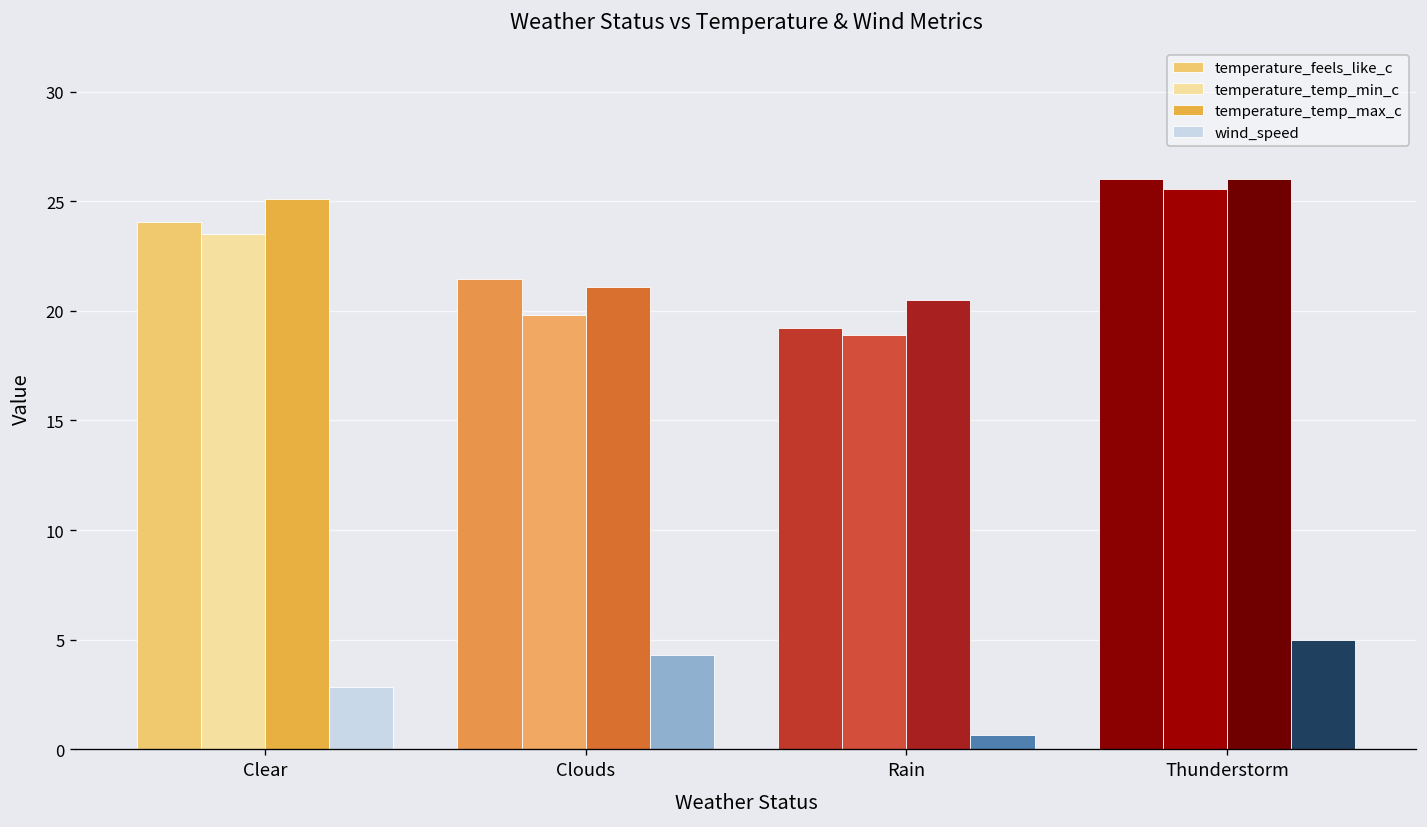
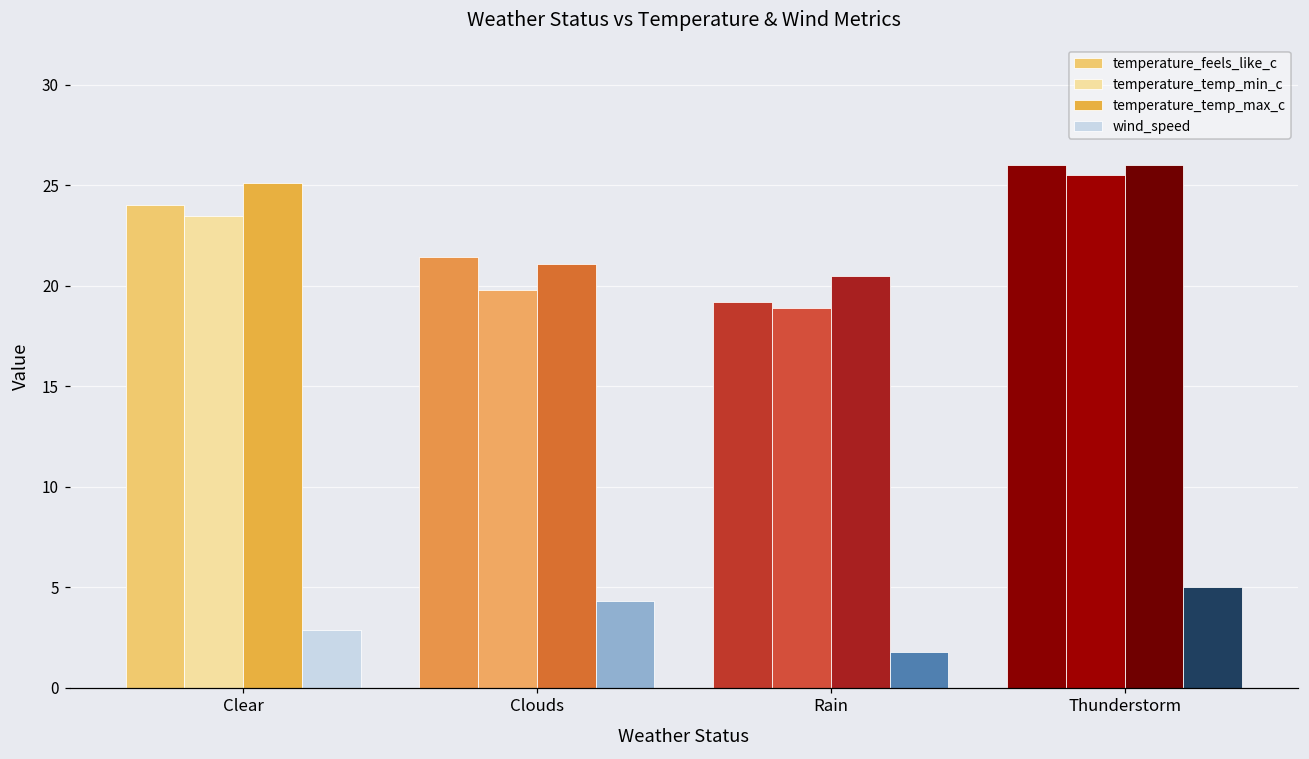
wind_speed, Rain: 0.7 -> 1.8
